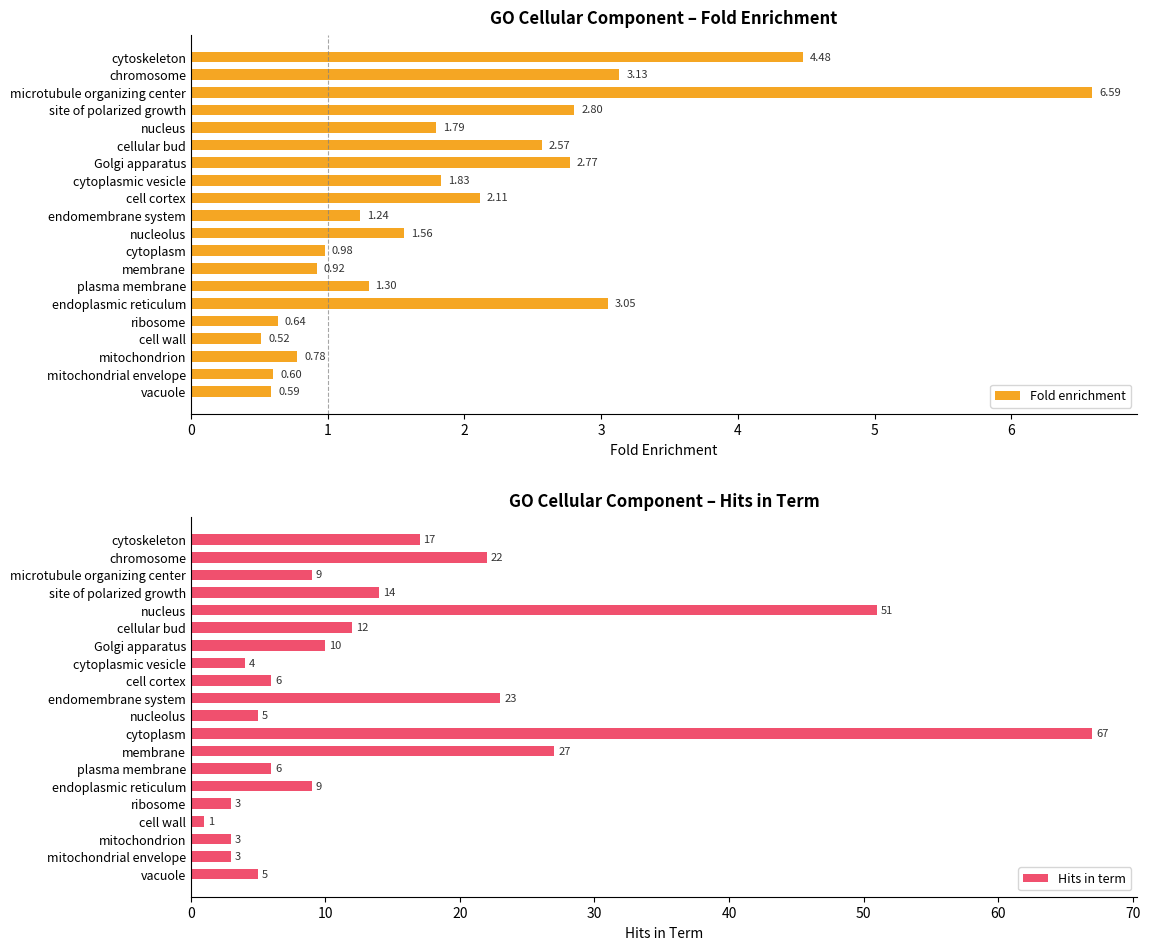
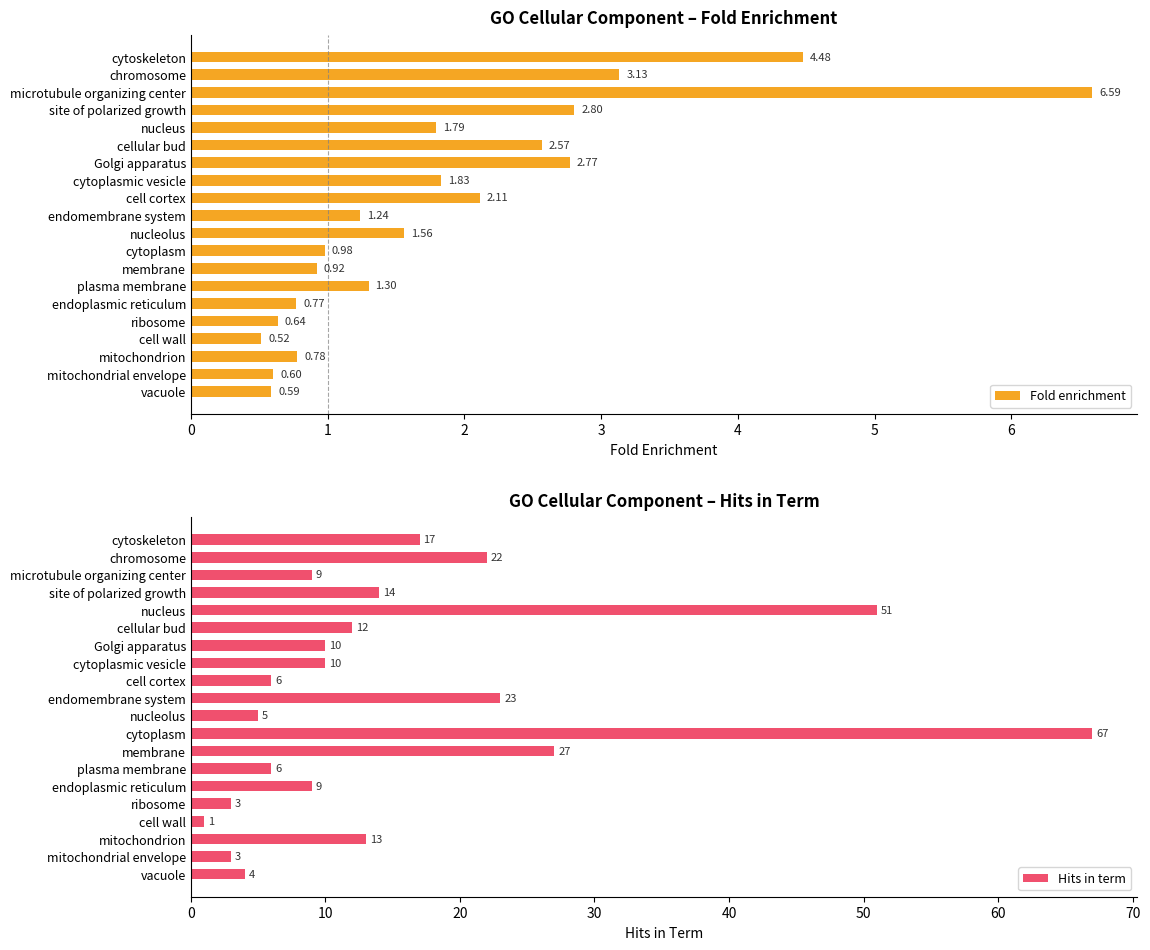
GO Cellular Component – Fold Enrichment, endoplasmic reticulum: 3.05 -> 0.77
GO Cellular Component – Hits in Term, cytoplasmic vesicle: 4 -> 10
GO Cellular Component – Hits in Term, mitochondrion: 3 -> 13
GO Cellular Component – Hits in Term, vacuole: 5 -> 4
